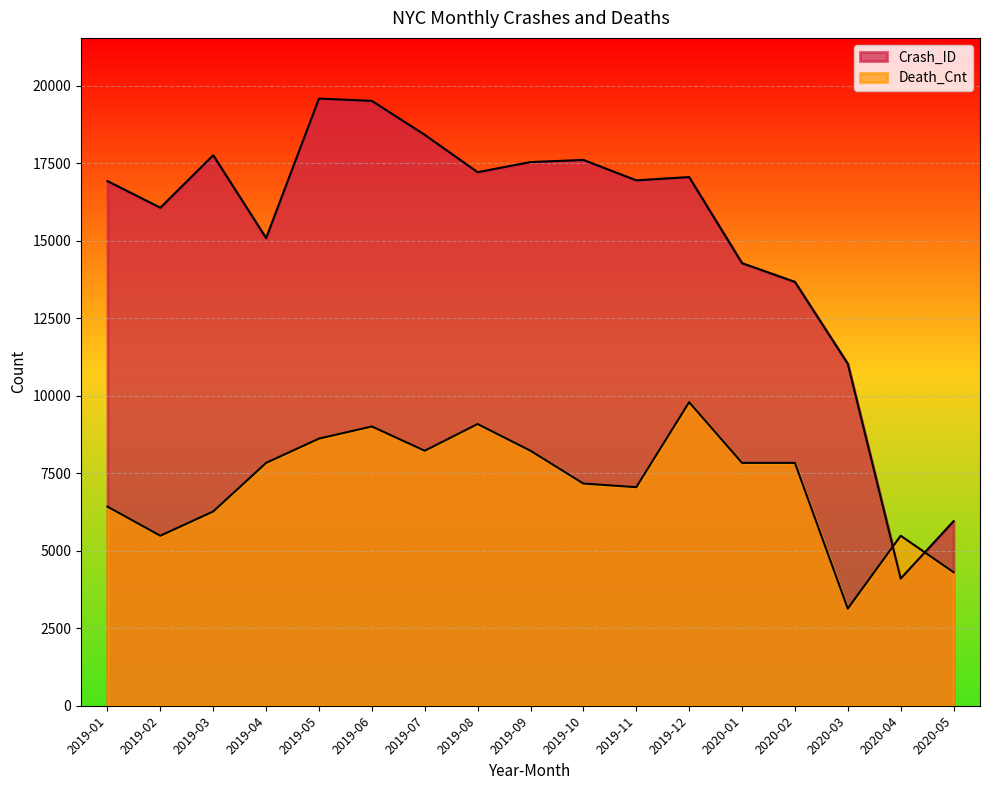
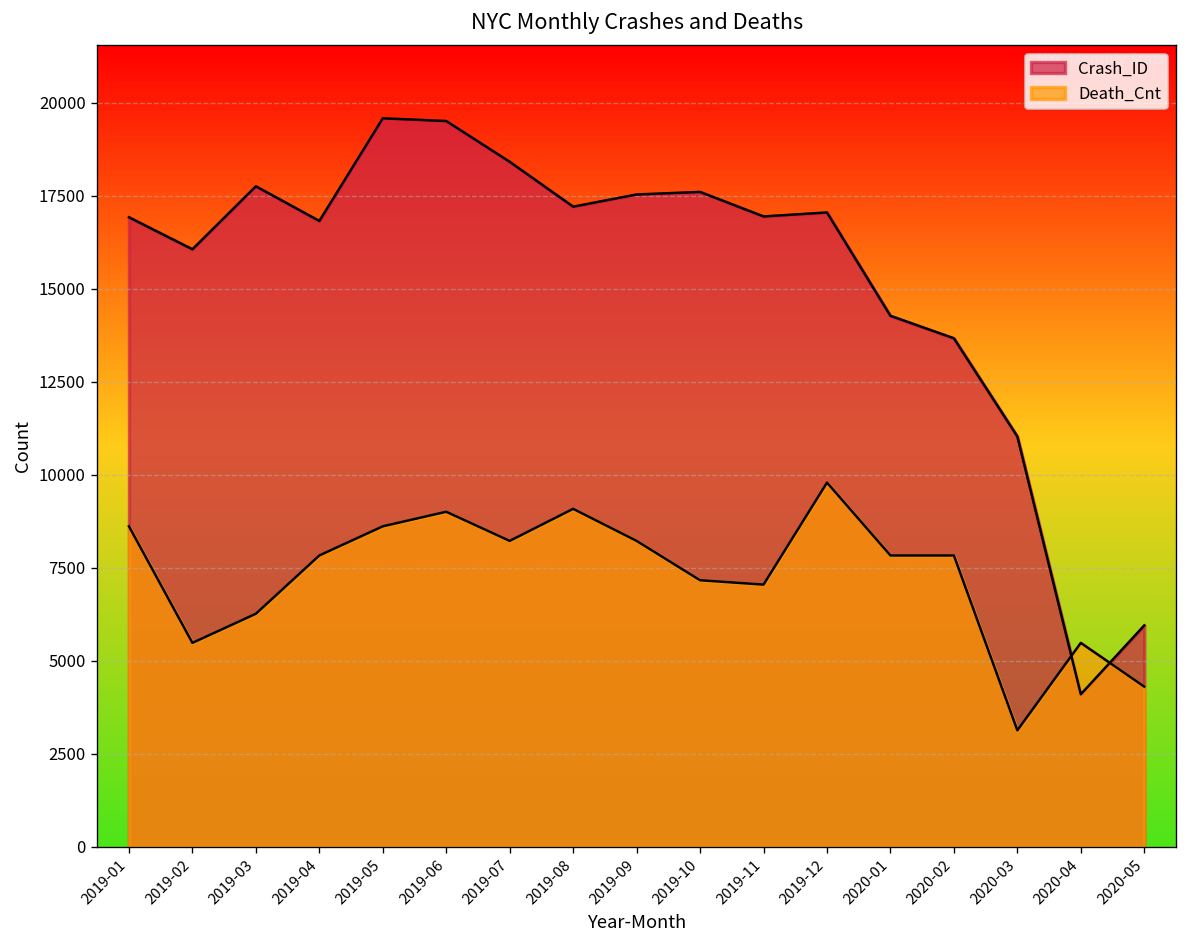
Death_Cnt, 2019-01: 6400 -> 8600
Crash_ID, 2019-04: 15100 -> 16800
